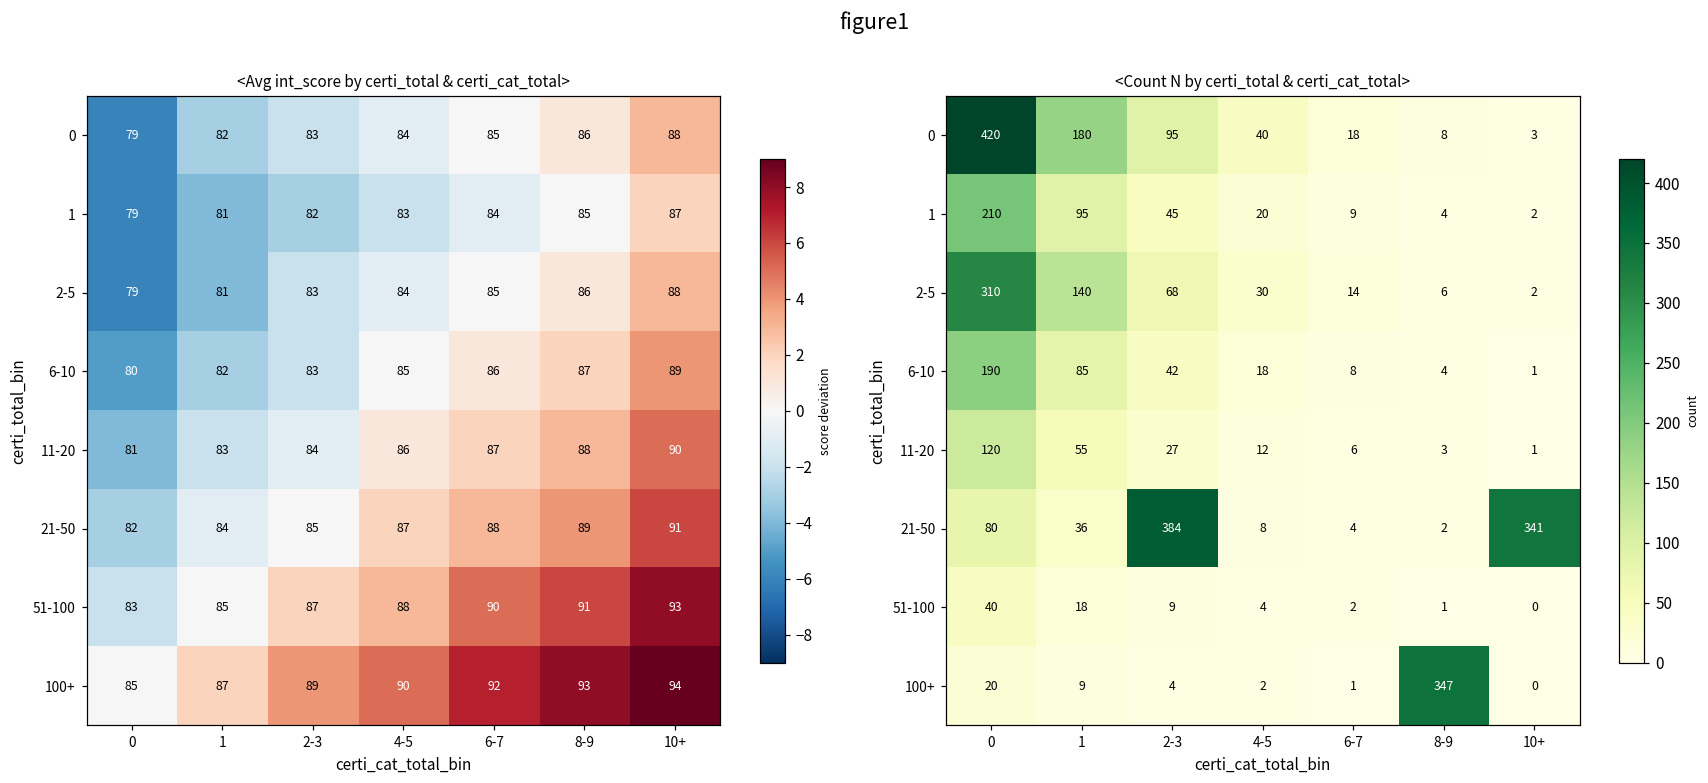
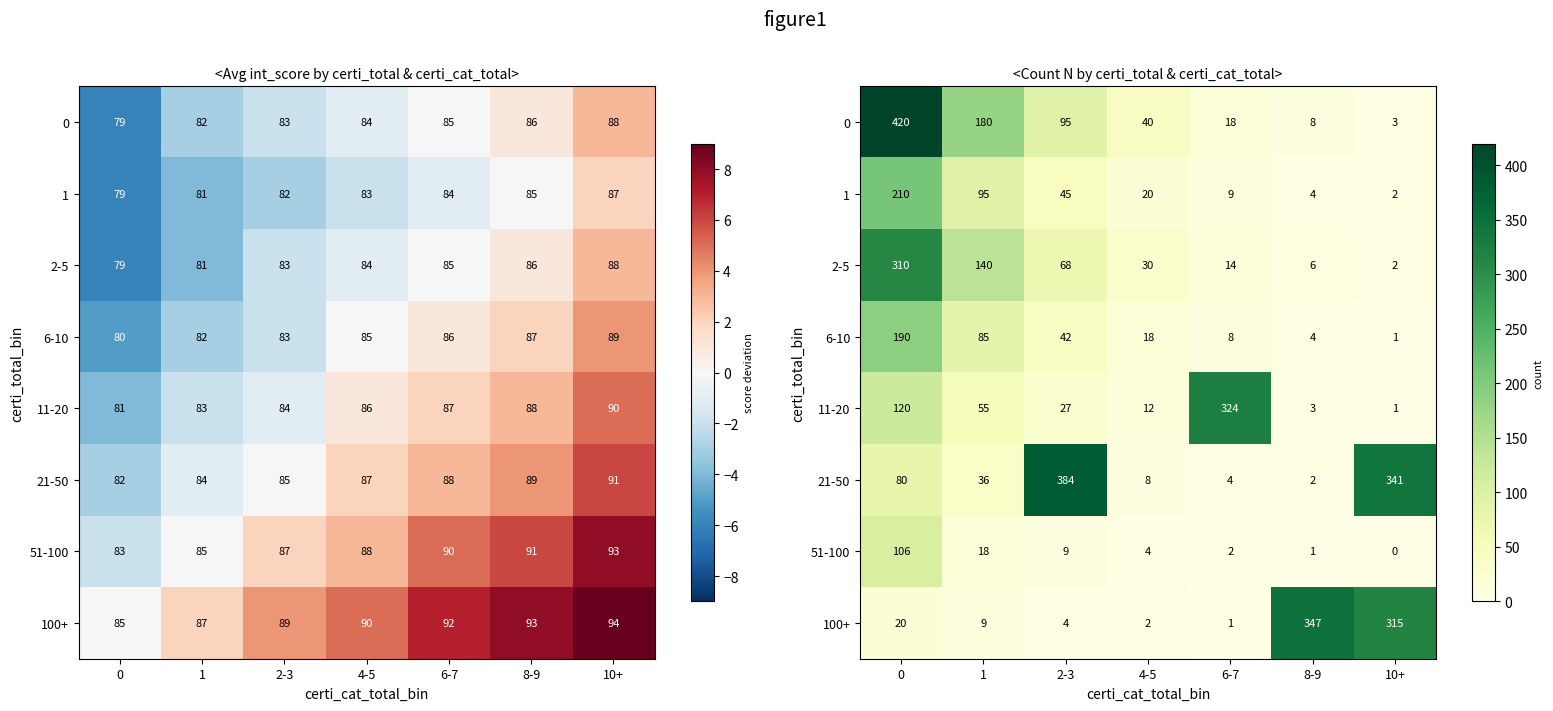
<Count N by certi_total & certi_cat_total>, 11-20, 6-7: 6 -> 324
<Count N by certi_total & certi_cat_total>, 51-100, 0: 40 -> 106
<Count N by certi_total & certi_cat_total>, 100+, 10+: 0 -> 315
